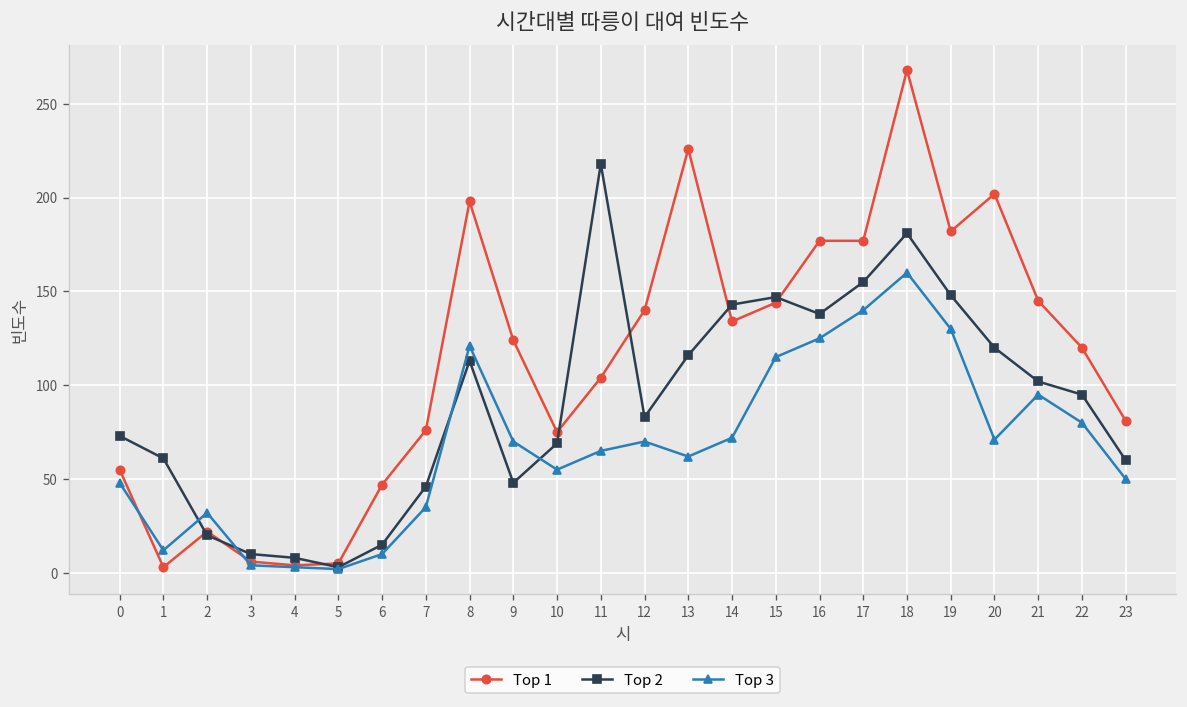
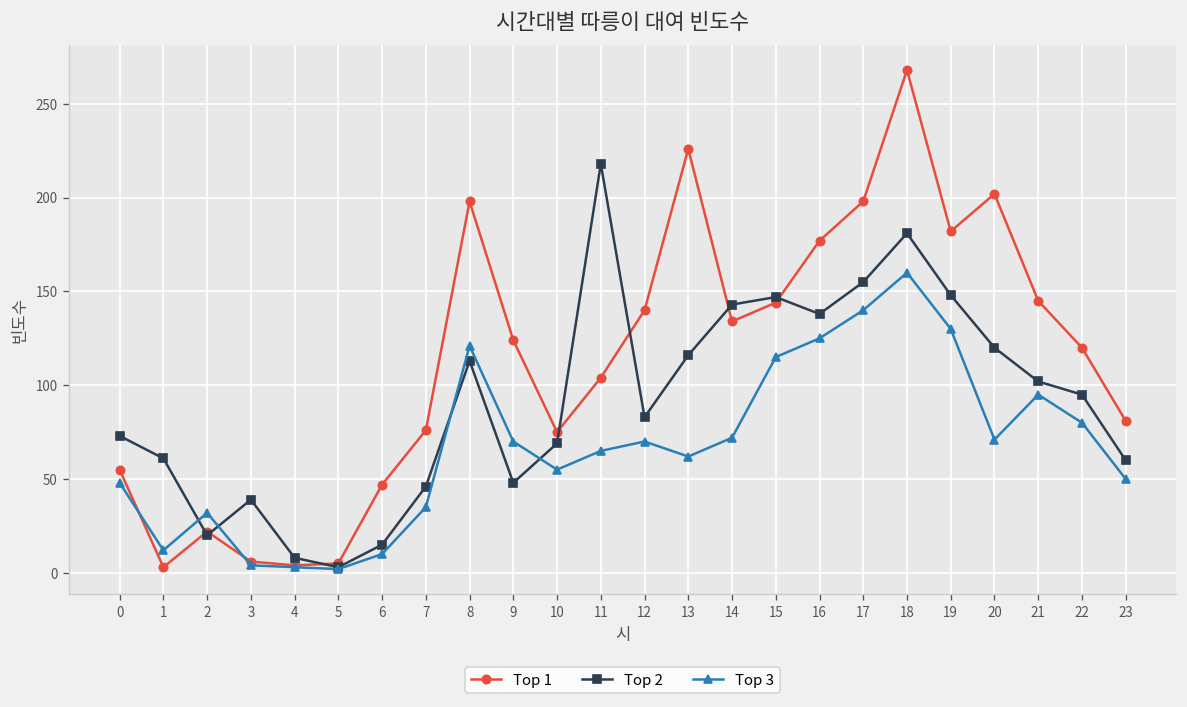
Top 2, 3: 10 -> 39
Top 1, 17: 177 -> 198
